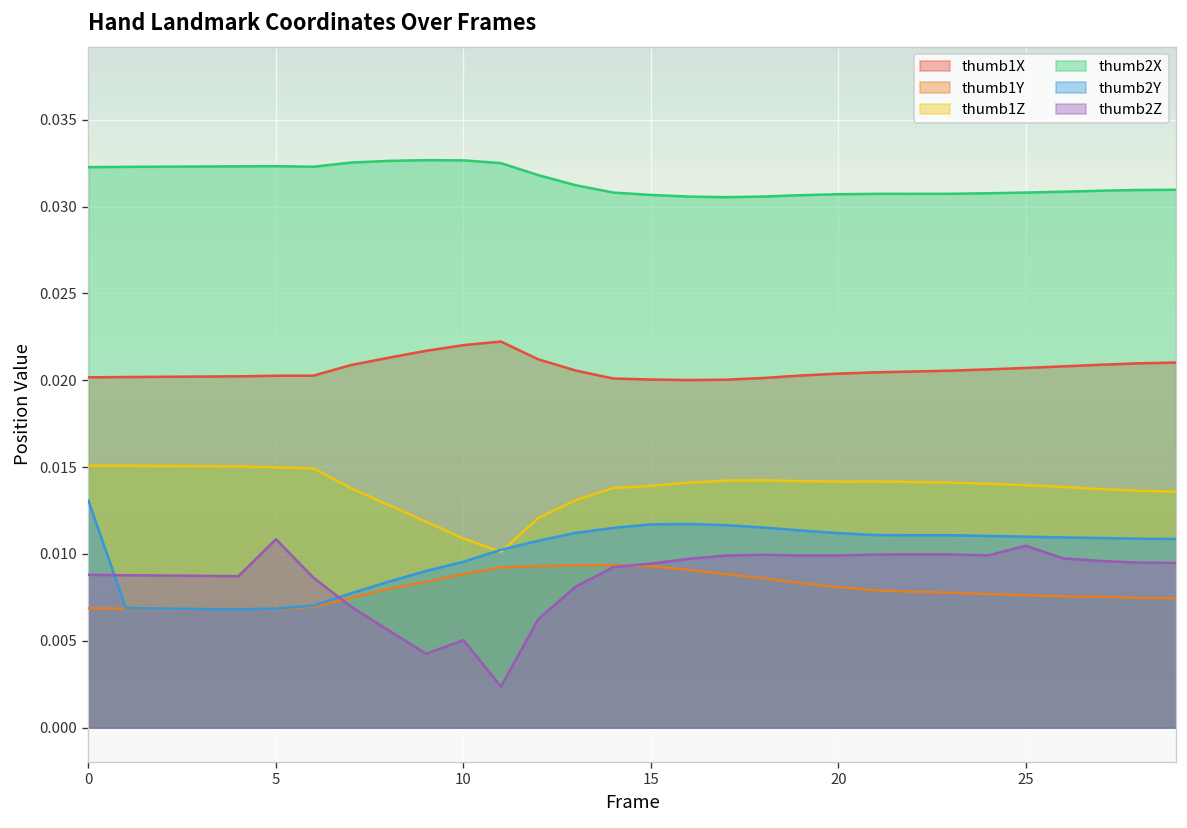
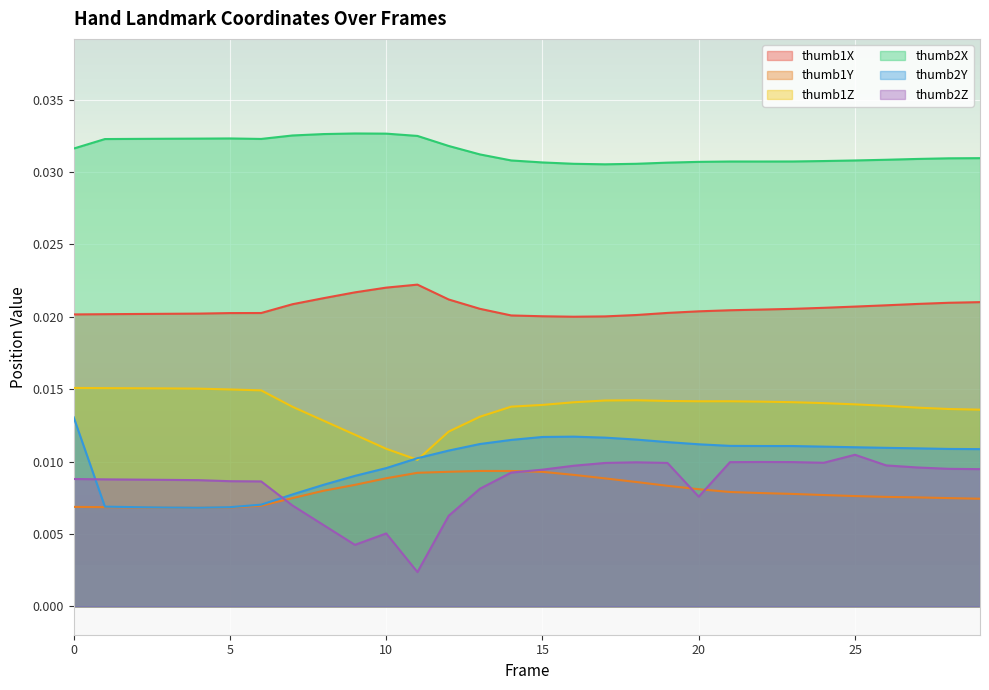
thumb2X, 0: 0.0323 -> 0.0316
thumb2Z, 5: 0.0108 -> 0.0086
thumb2Z, 20: 0.0099 -> 0.0076
